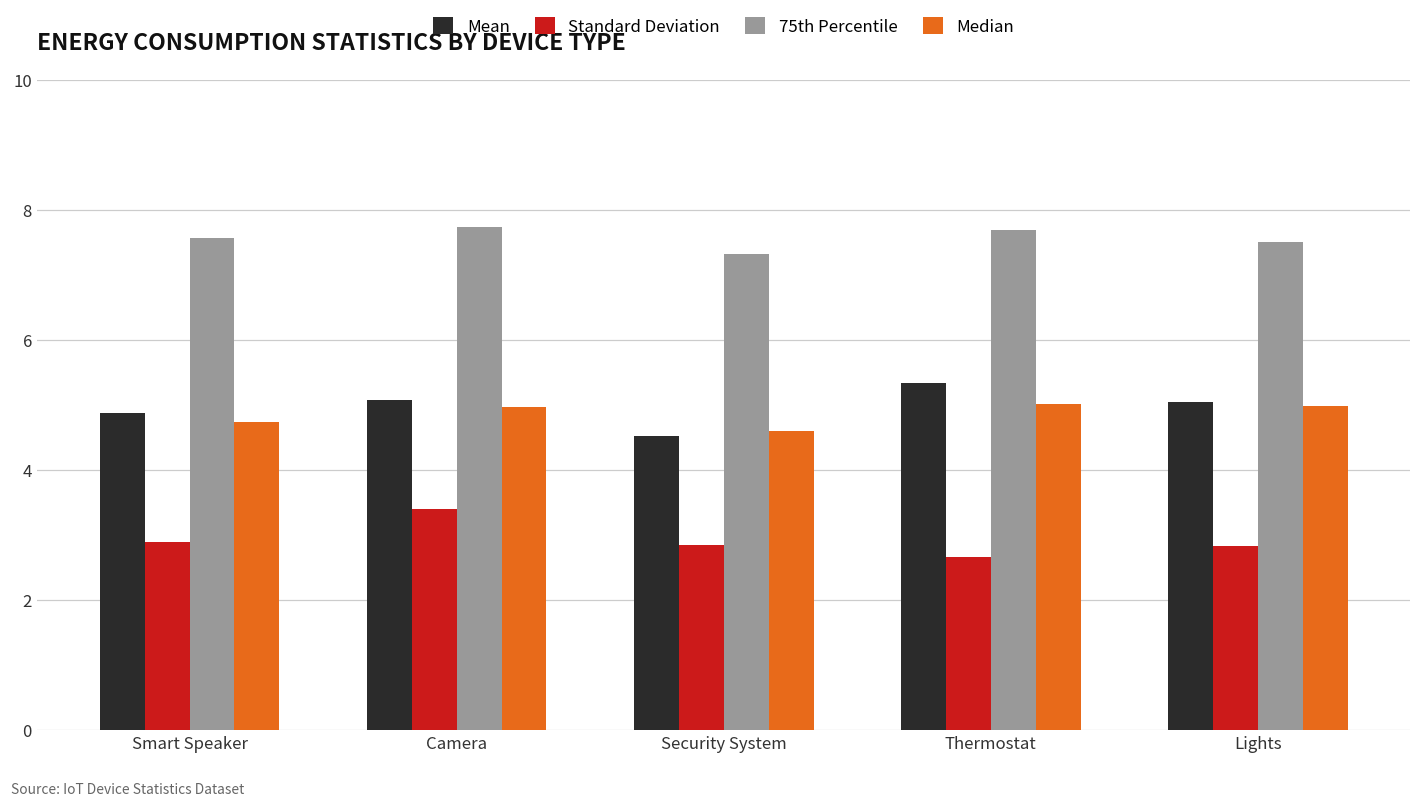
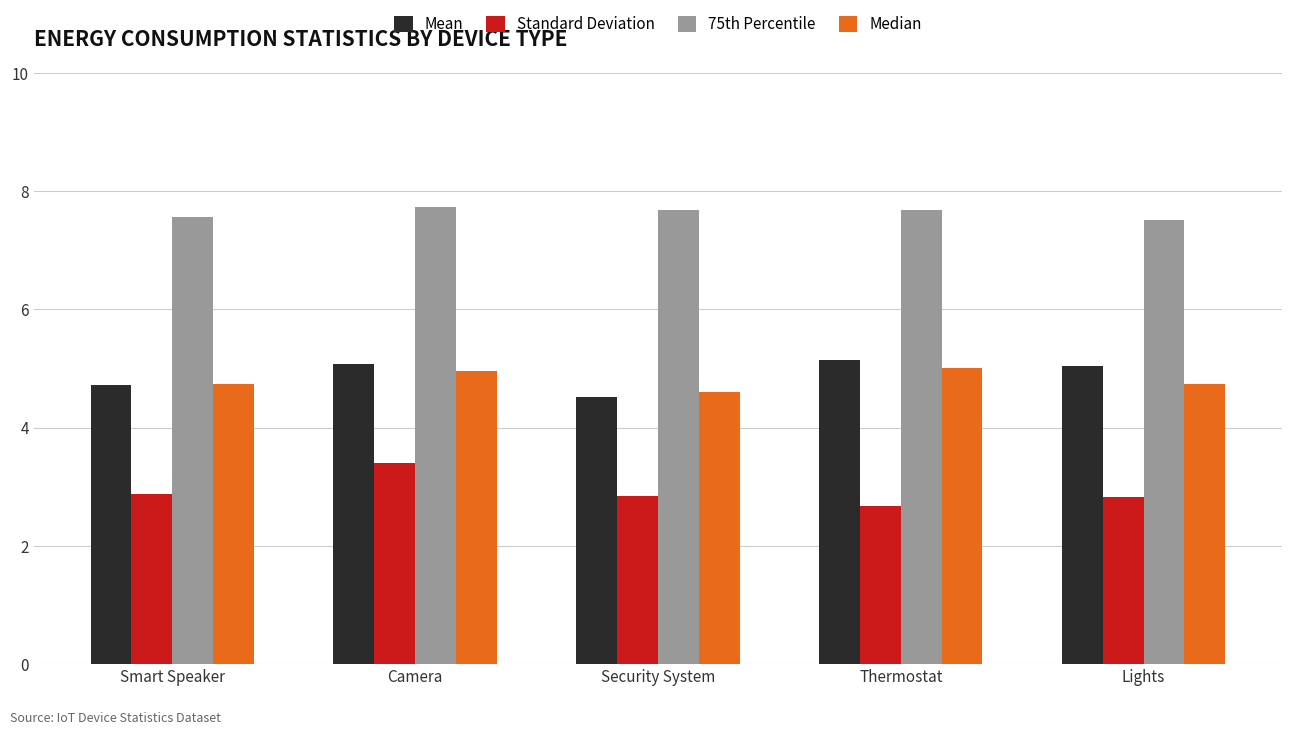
Mean, Smart Speaker: 4.9 -> 4.7
75th Percentile, Security System: 7.3 -> 7.7
Mean, Thermostat: 5.3 -> 5.1
Median, Lights: 5.0 -> 4.7
